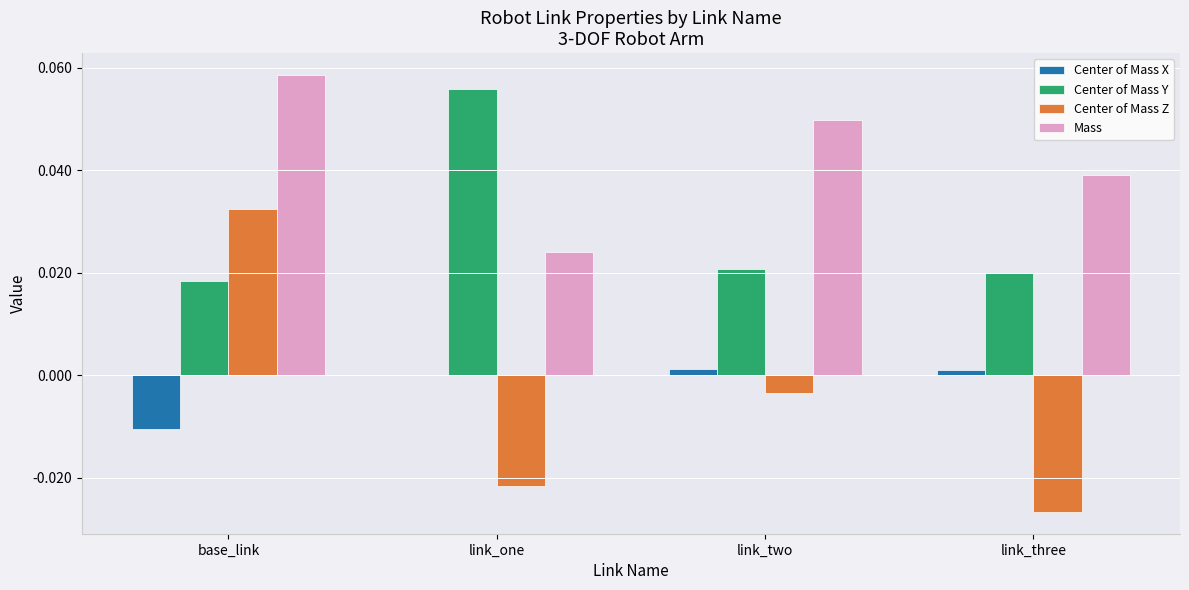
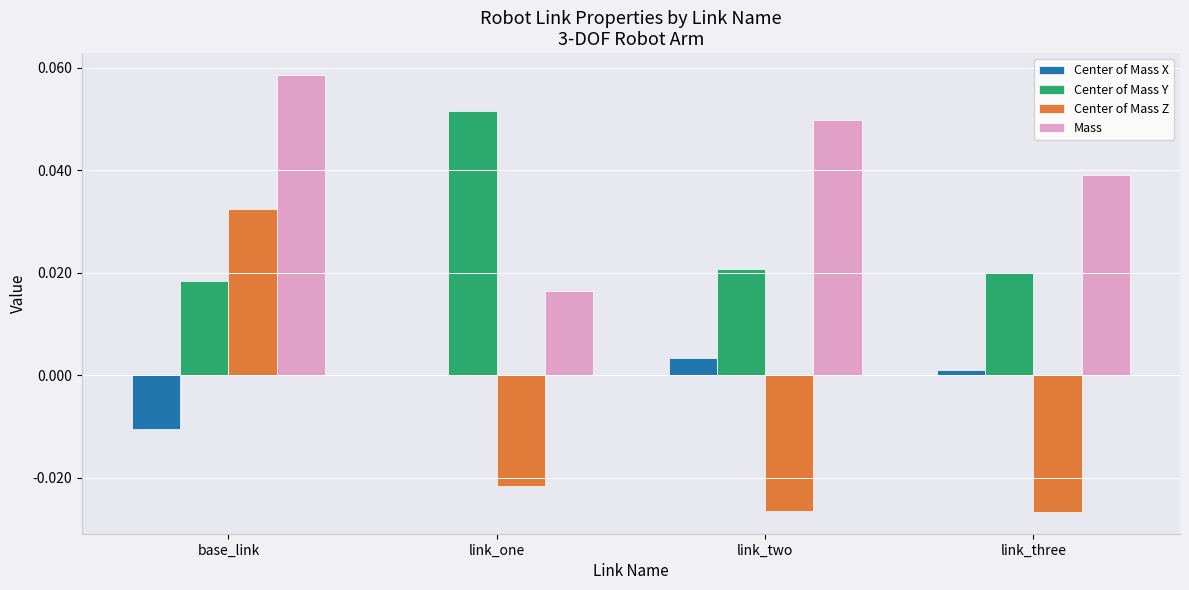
Center of Mass Y, link_one: 0.056 -> 0.052
Mass, link_one: 0.024 -> 0.017
Center of Mass X, link_two: 0.001 -> 0.003
Center of Mass Z, link_two: -0.003 -> -0.026
